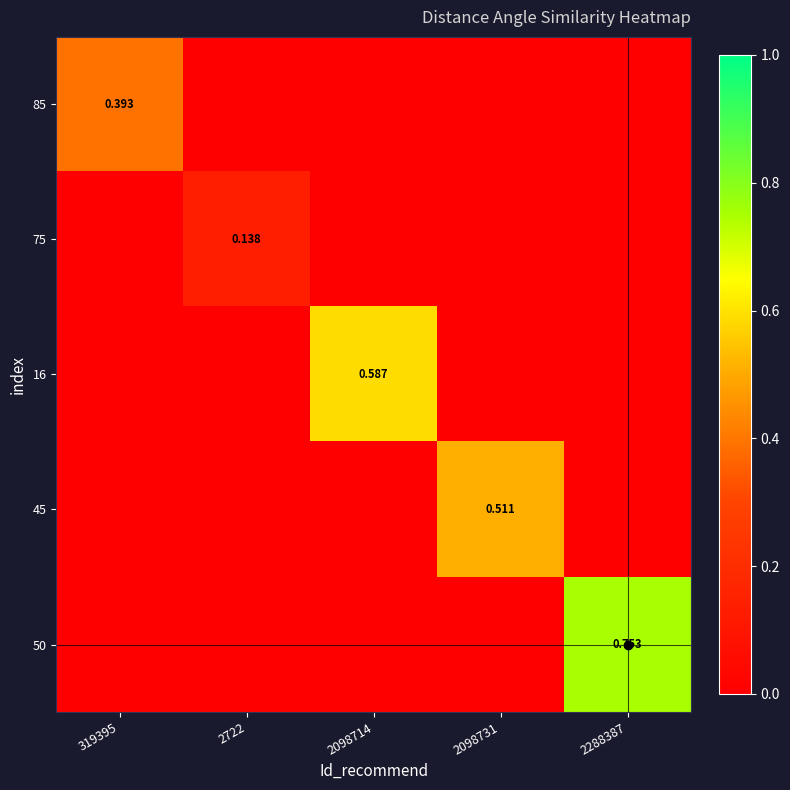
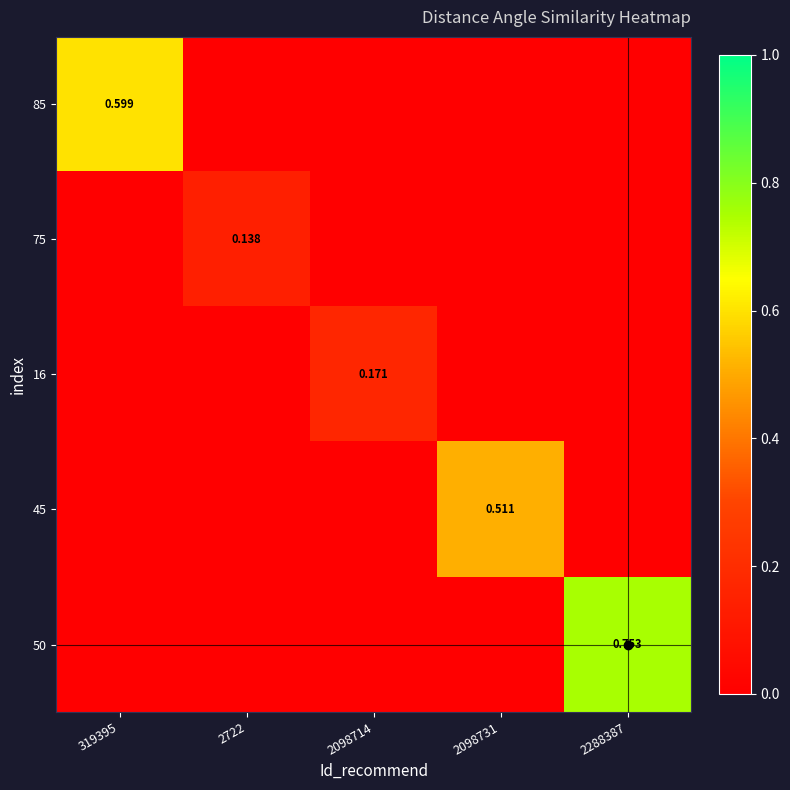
85, 319395: 0.393 -> 0.599
16, 2098714: 0.587 -> 0.171
